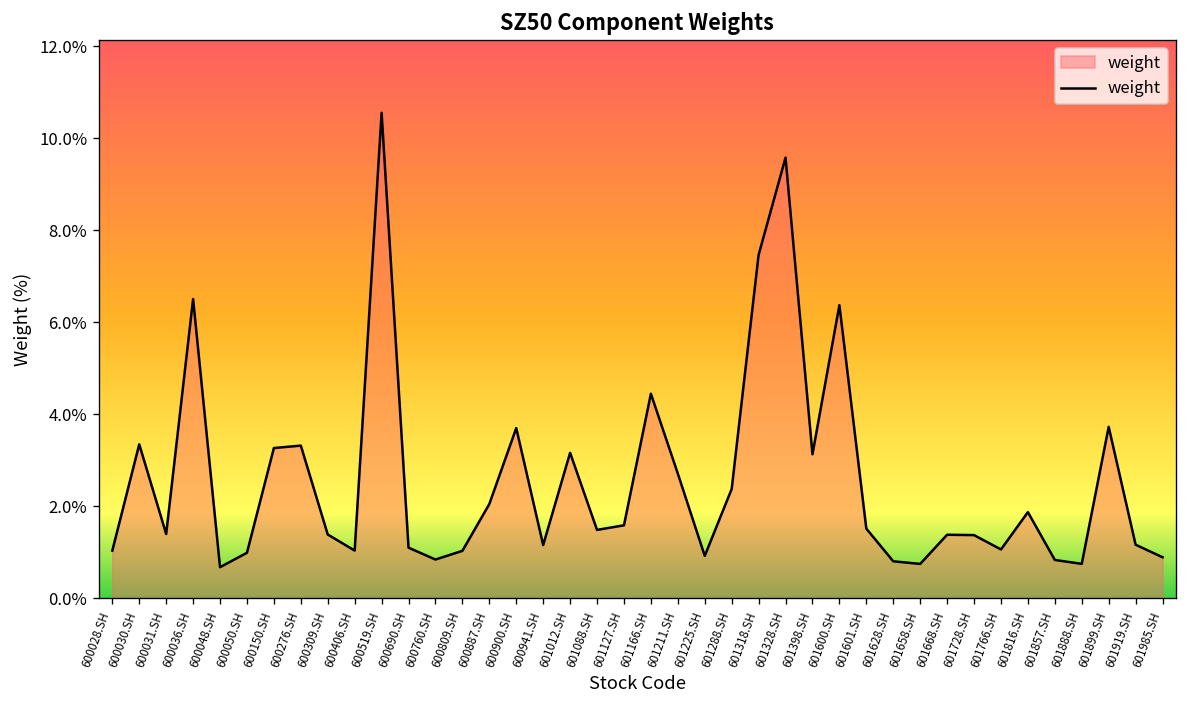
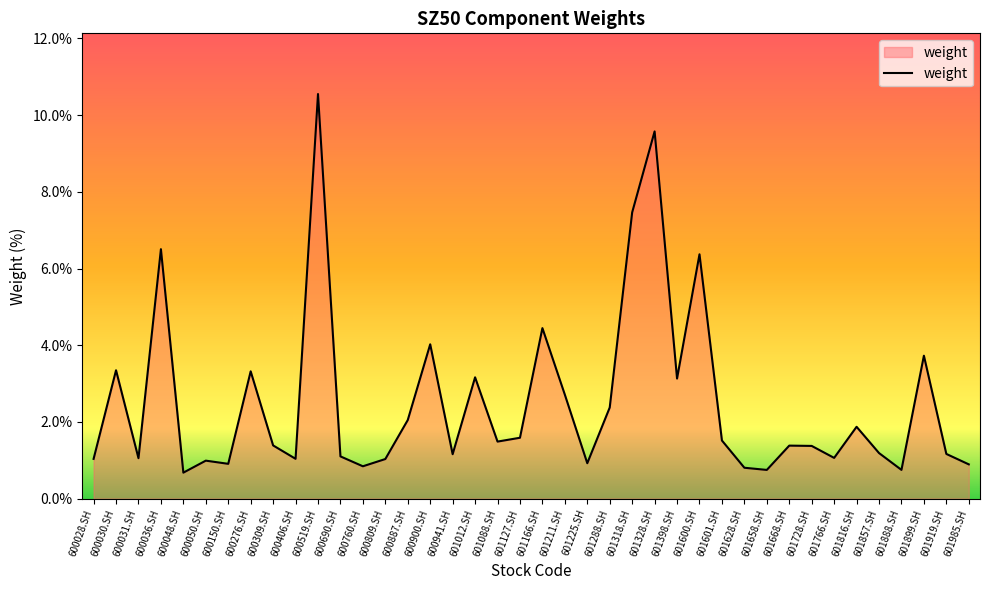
600031.SH: 1.4% -> 1.1%
600150.SH: 3.3% -> 0.9%
600900.SH: 3.7% -> 4.0%
601857.SH: 0.8% -> 1.2%
